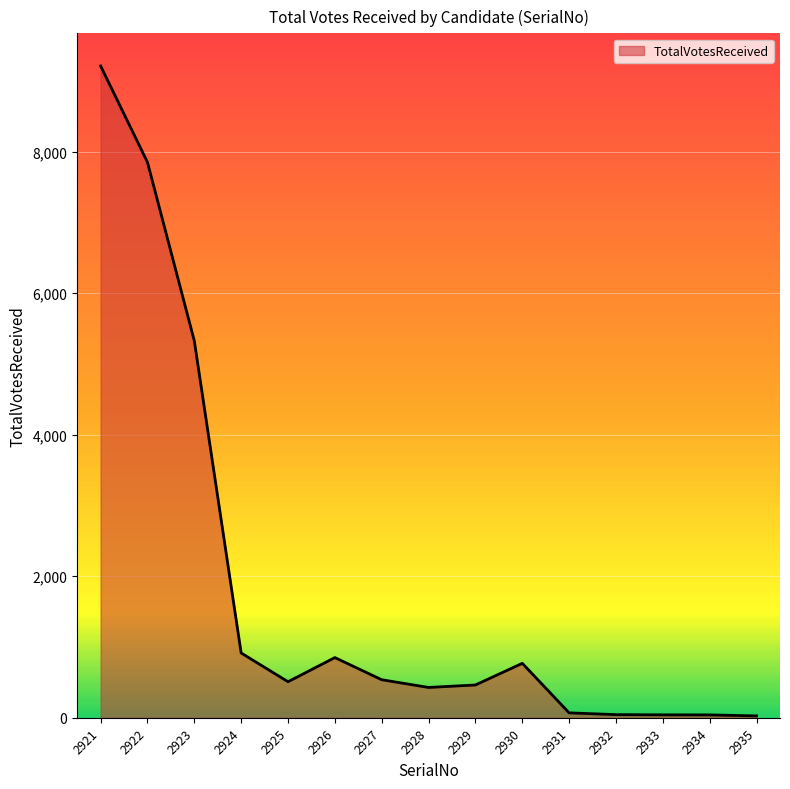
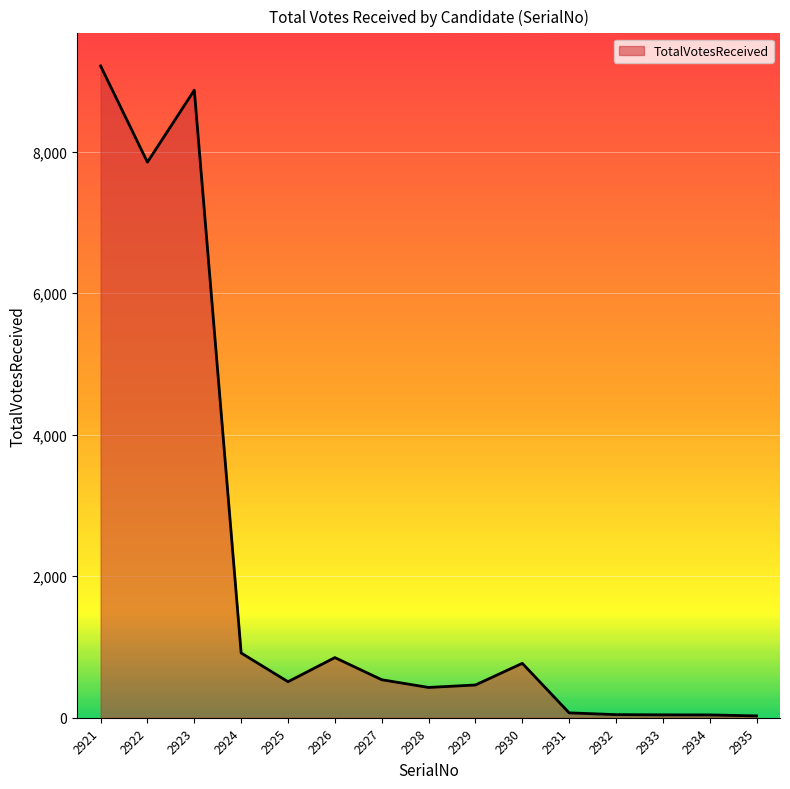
2923: 5,300 -> 8,900
